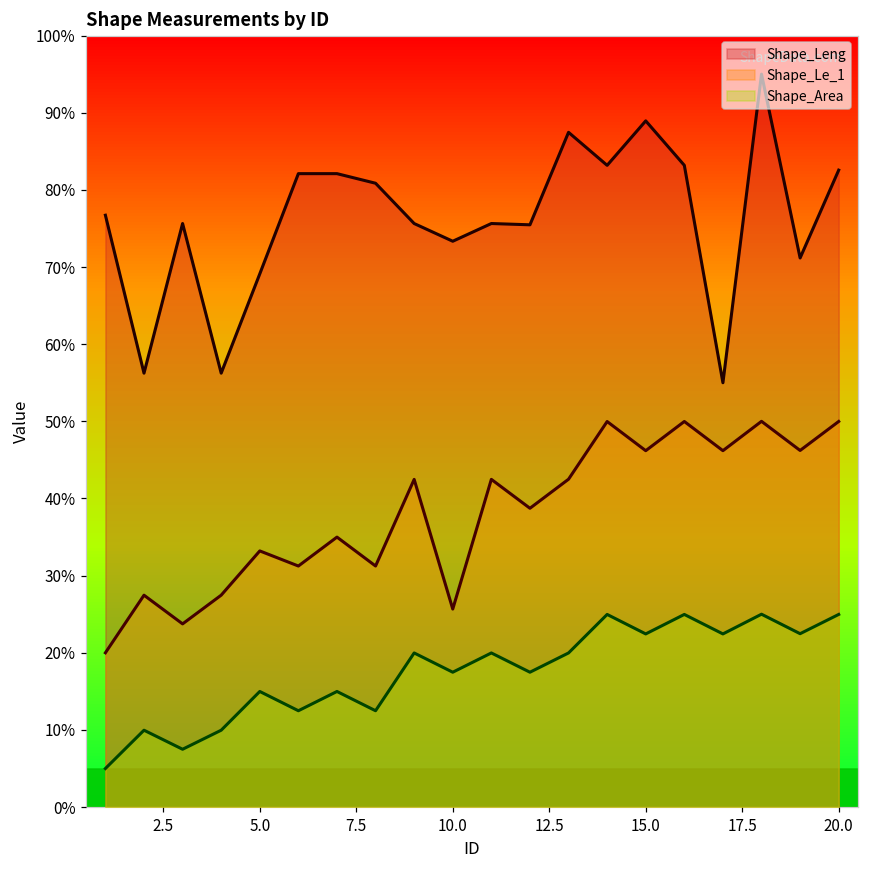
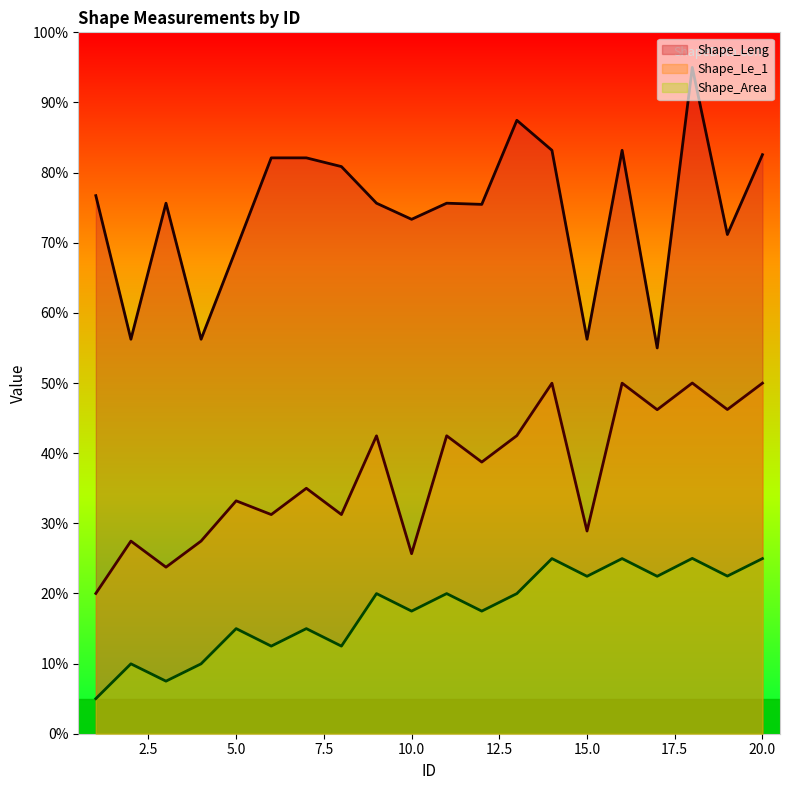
Shape_Leng, 15.0: 89% -> 56%
Shape_Le_1, 15.0: 46% -> 29%
